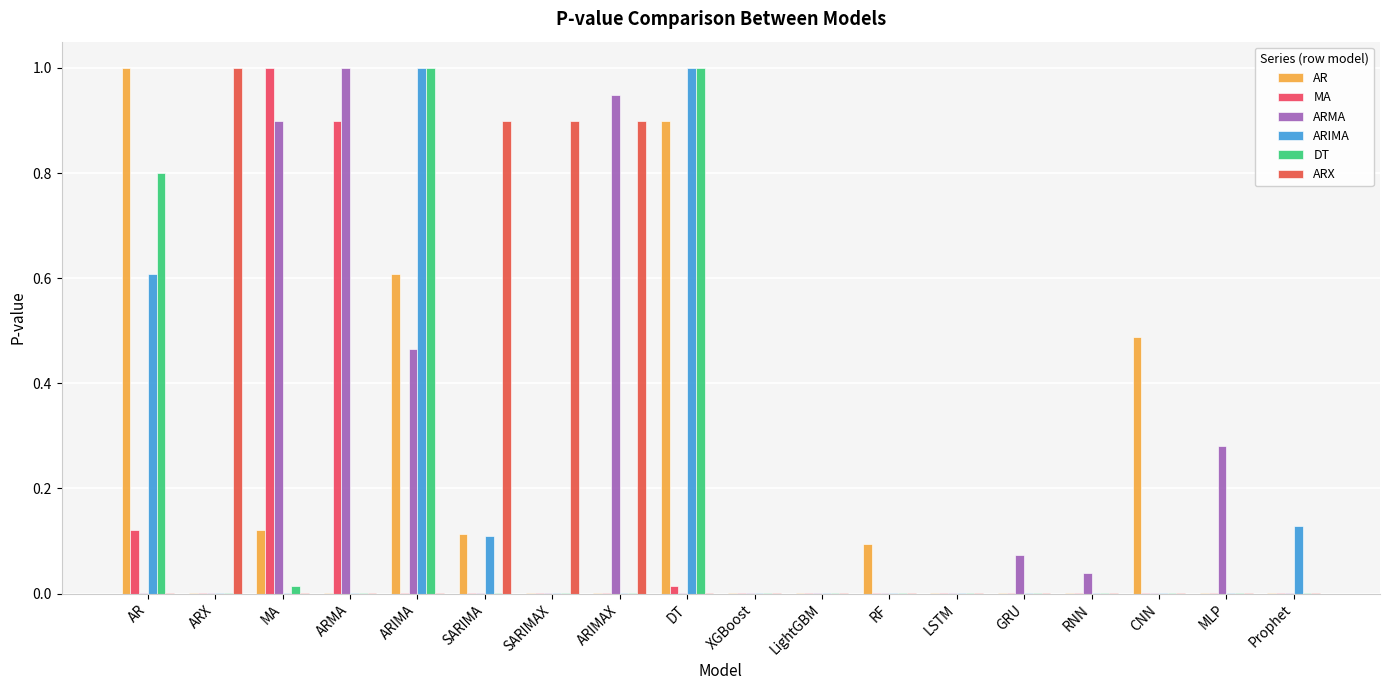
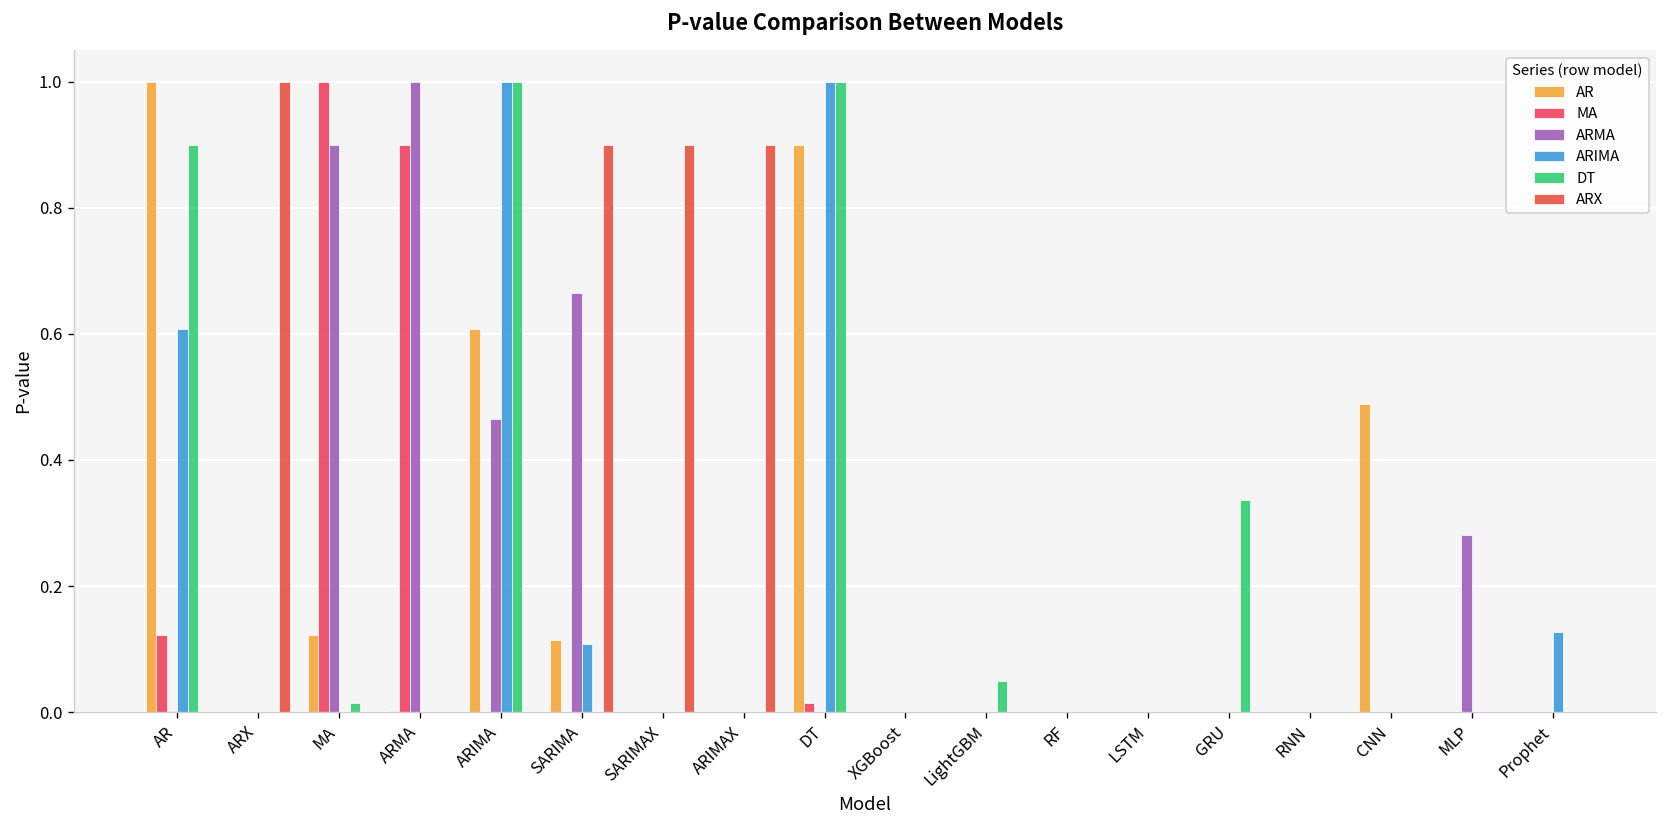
DT, AR: 0.8 -> 0.9
ARMA, SARIMA: 0.00 -> 0.66
ARMA, ARIMAX: 0.95 -> 0.00
DT, LightGBM: 0.00 -> 0.05
AR, RF: 0.10 -> 0.00
ARMA, GRU: 0.07 -> 0.00
DT, GRU: 0.00 -> 0.34
ARMA, RNN: 0.04 -> 0.00
